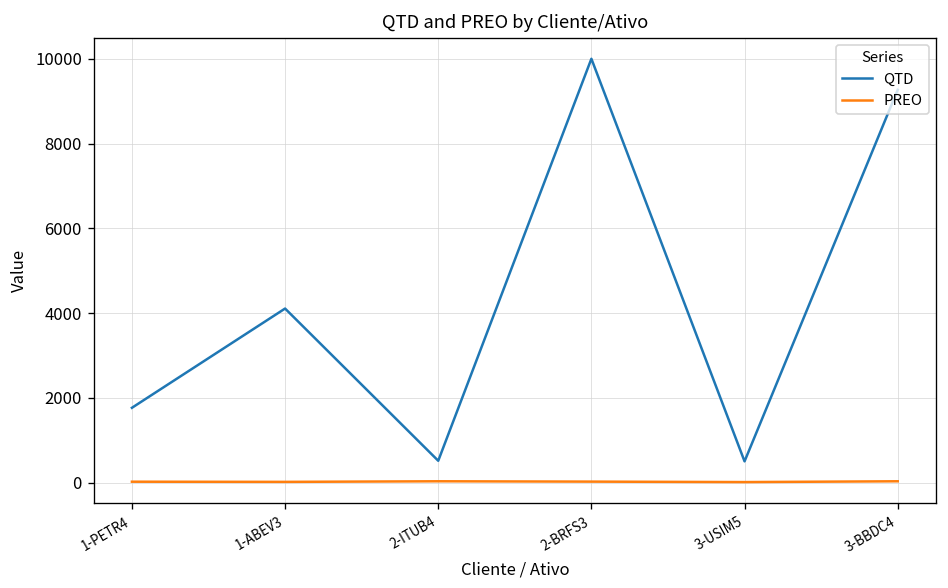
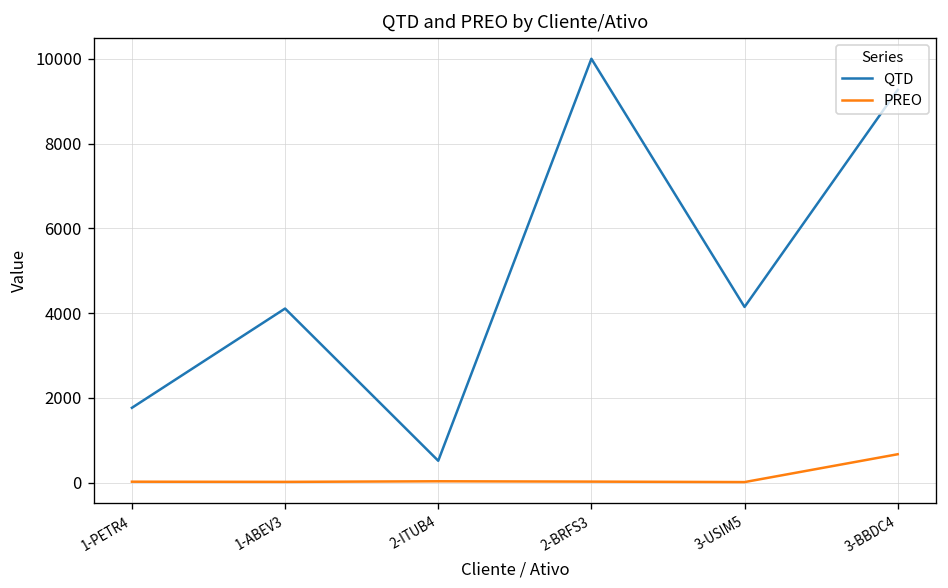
QTD, 3-USIM5: 500 -> 4100
PREO, 3-BBDC4: 0 -> 700
